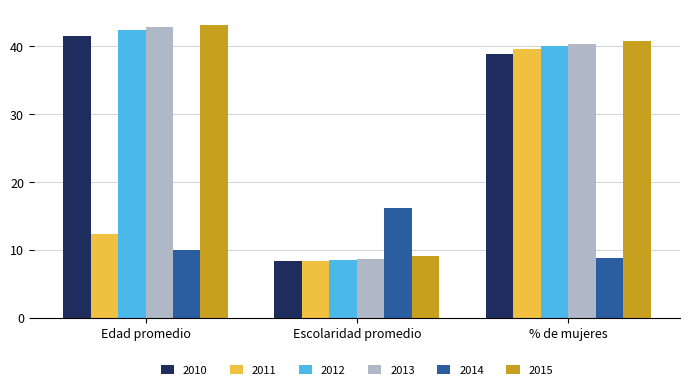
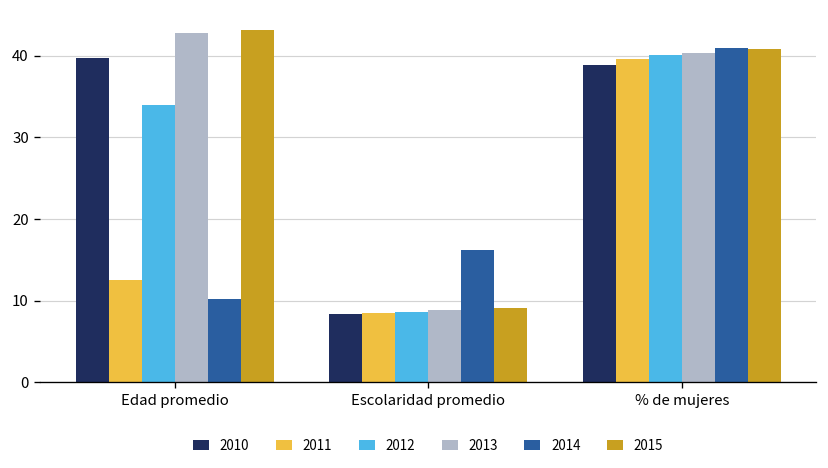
2010, Edad promedio: 42 -> 40
2012, Edad promedio: 42 -> 34
2014, % de mujeres: 9 -> 41
